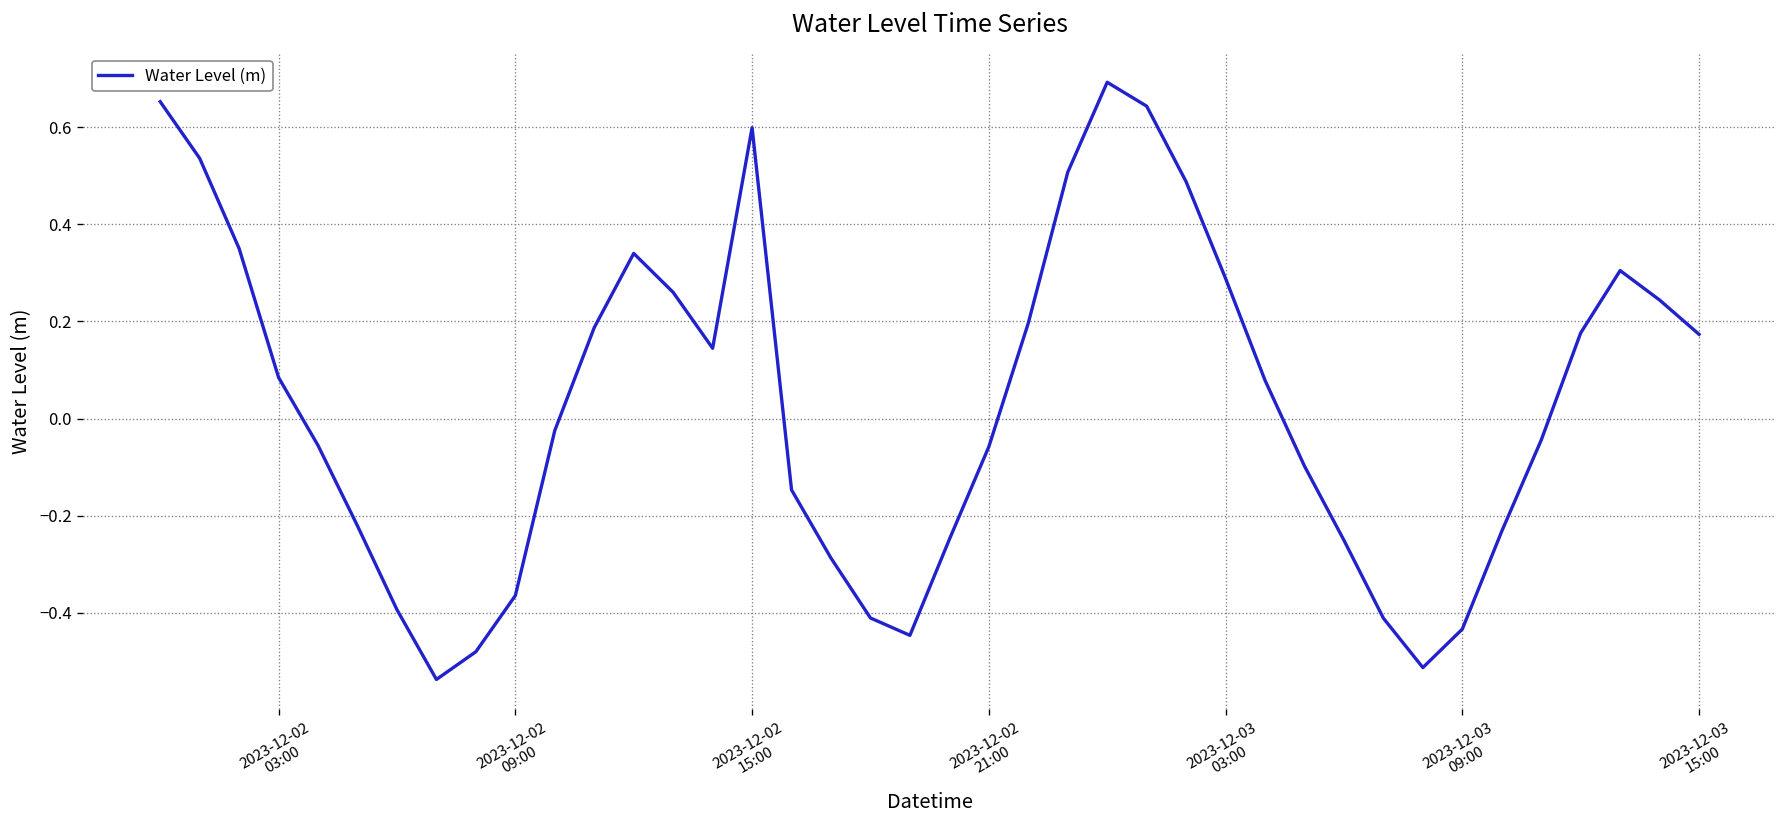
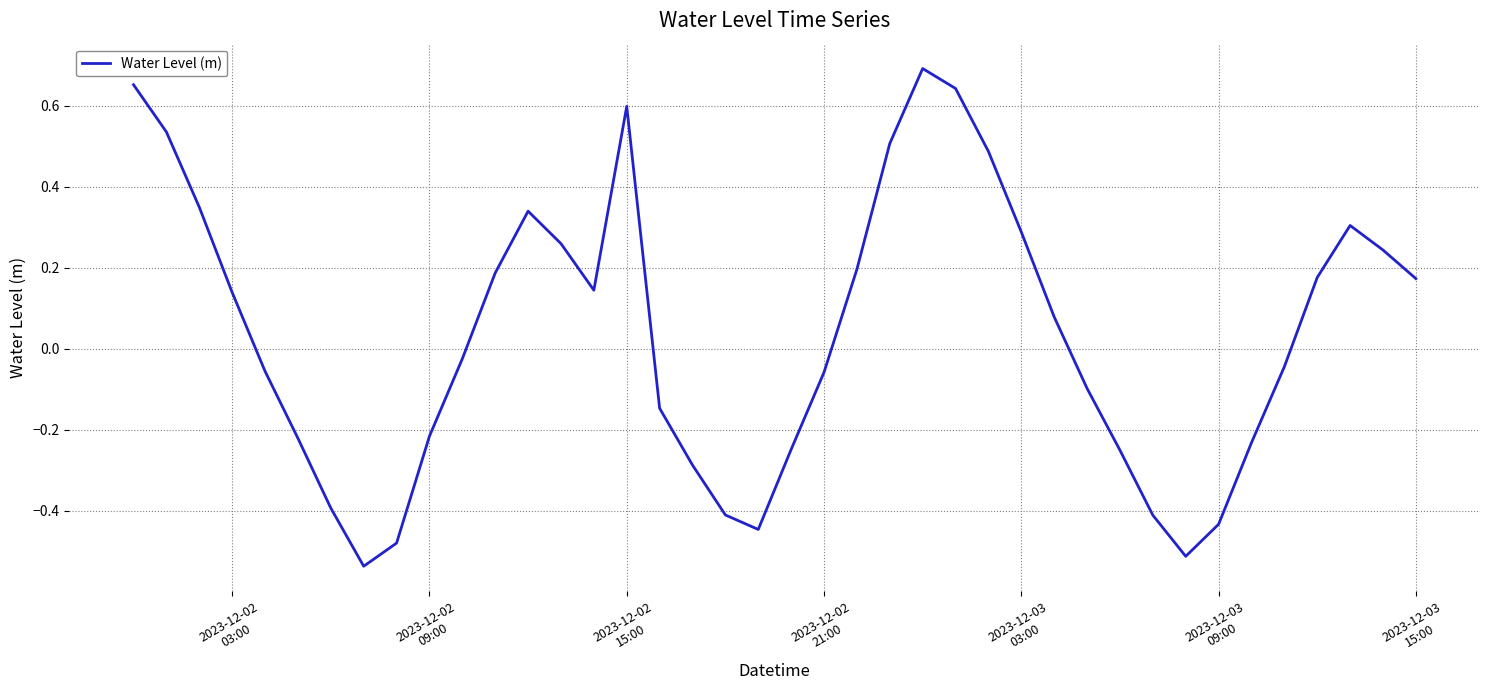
2023-12-02 03:00: 0.08 -> 0.14
2023-12-02 09:00: -0.36 -> -0.22
